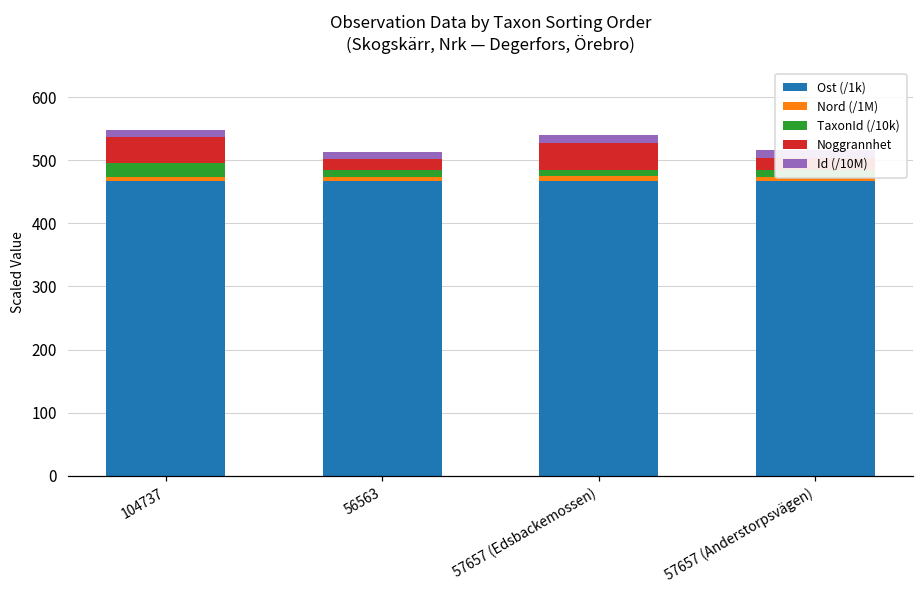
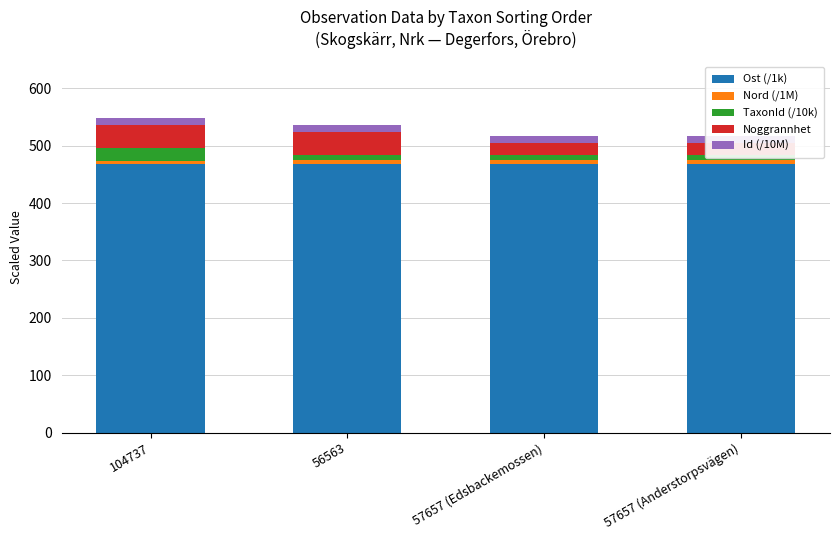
Noggrannhet, 56563: 20 -> 40
Noggrannhet, 57657 (Edsbackemossen): 40 -> 20
